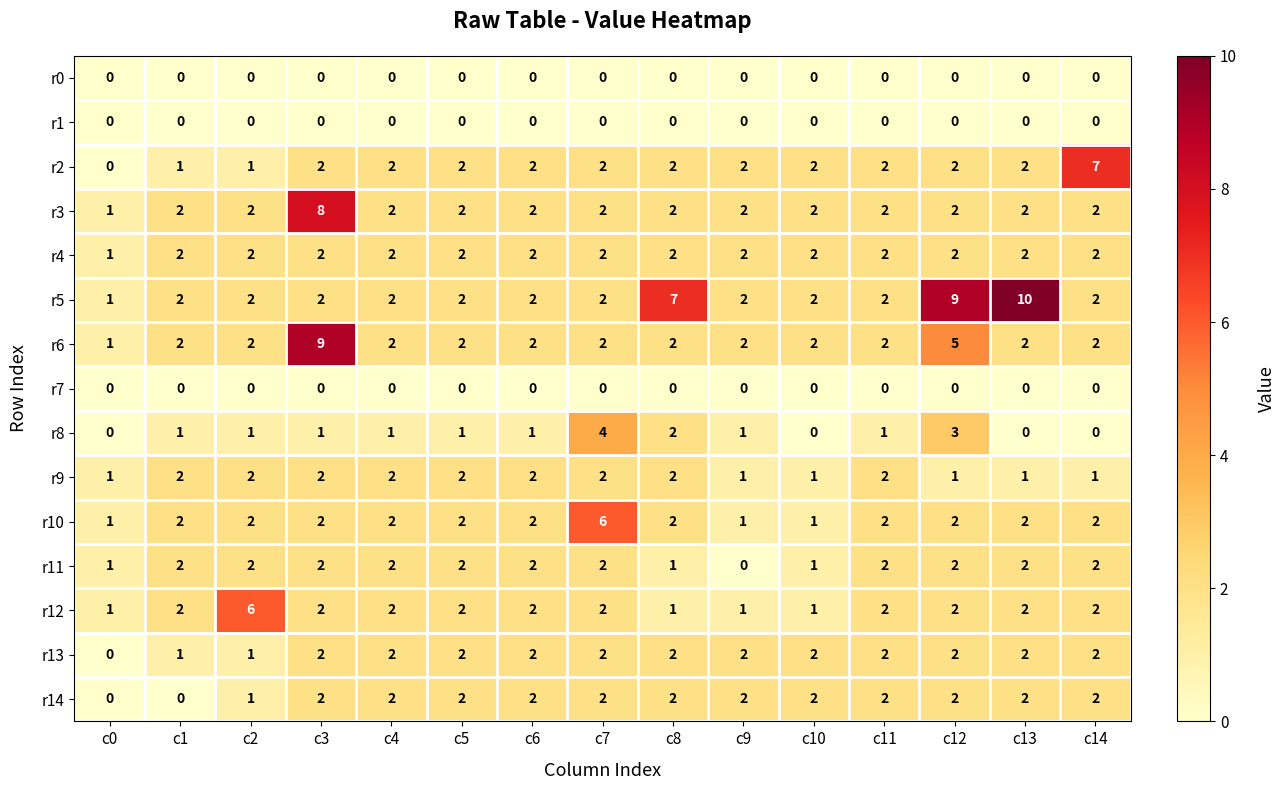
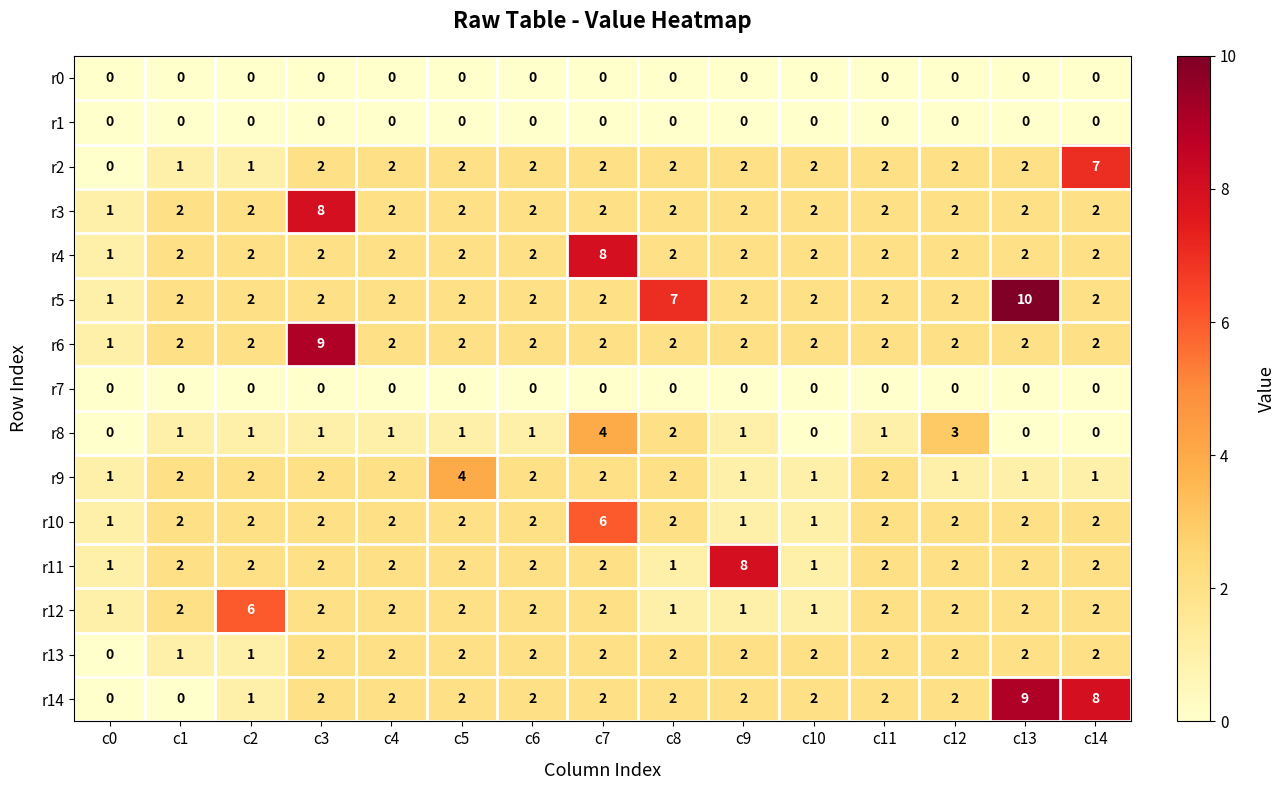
r4, c7: 2 -> 8
r5, c12: 9 -> 2
r6, c12: 5 -> 2
r9, c5: 2 -> 4
r11, c9: 0 -> 8
r14, c13: 2 -> 9
r14, c14: 2 -> 8
